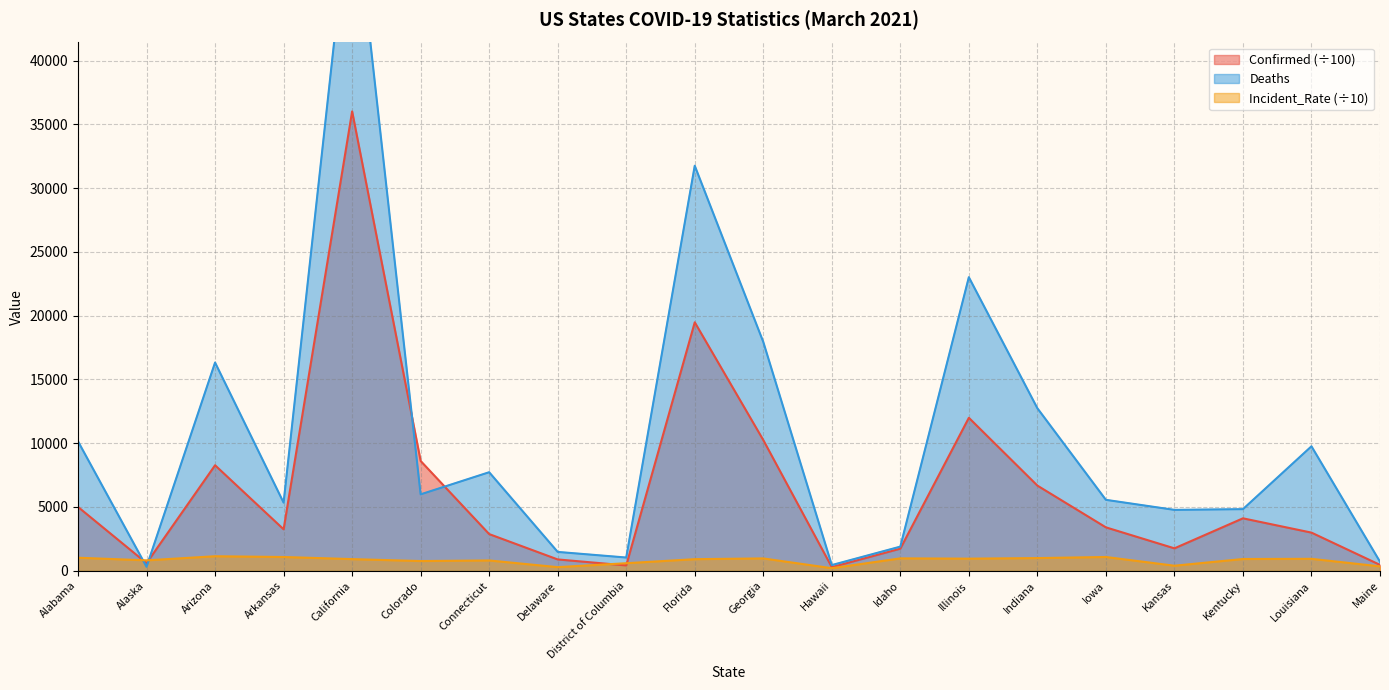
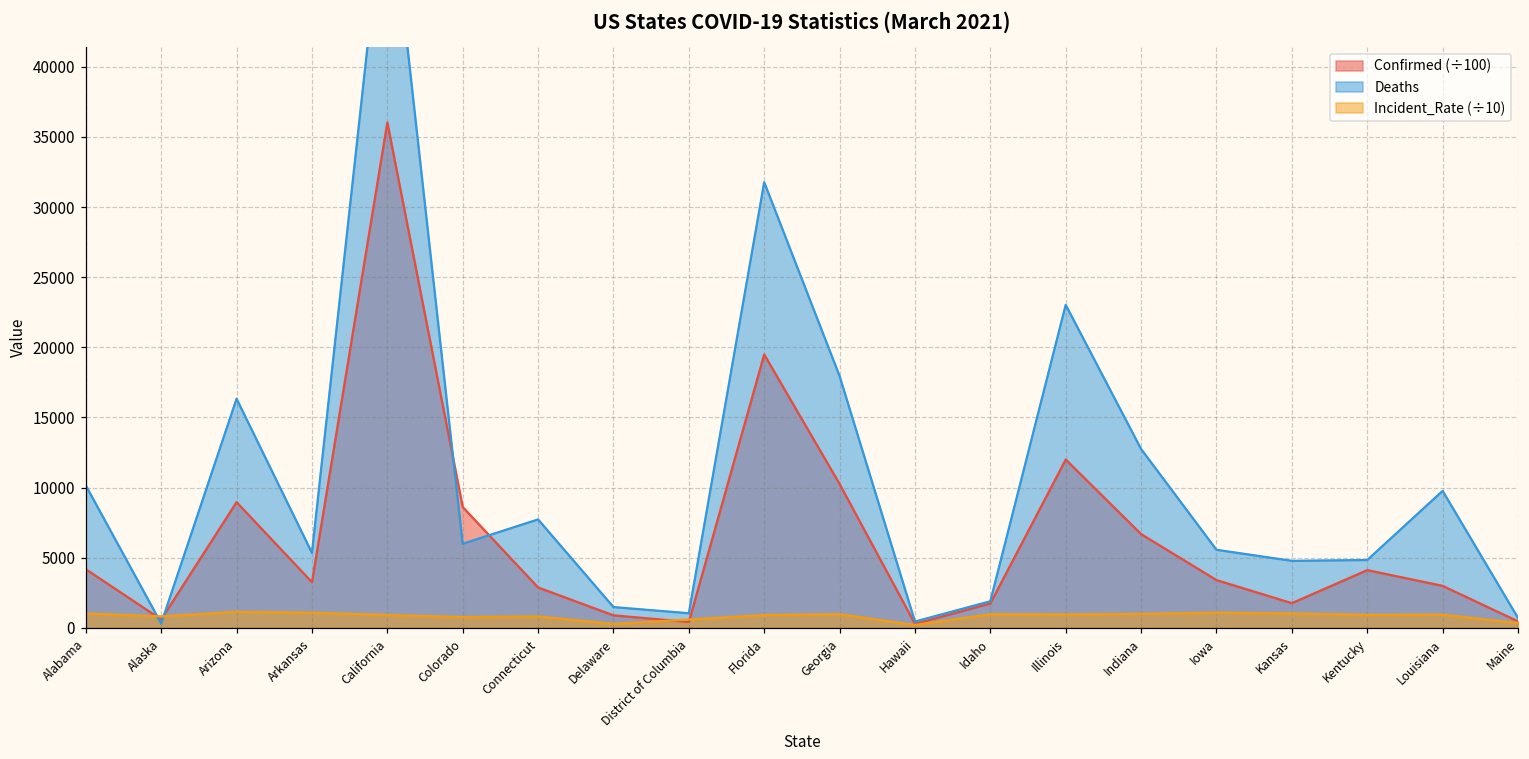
Confirmed (÷100), Alabama: 5000 -> 4200
Confirmed (÷100), Arizona: 8300 -> 9000
Incident_Rate (÷10), Kansas: 400 -> 1000
